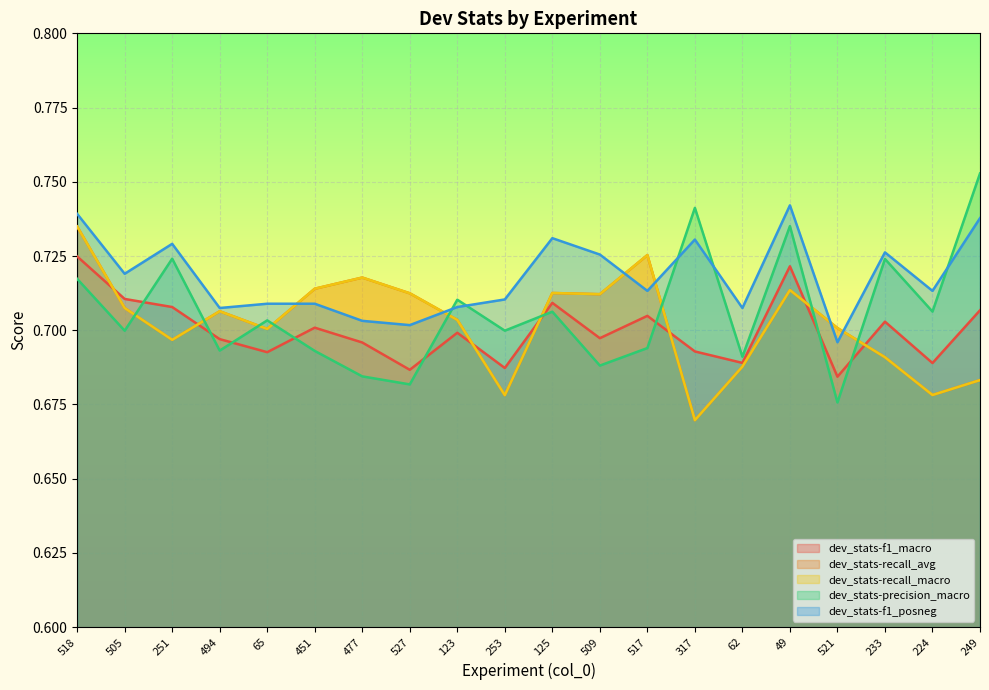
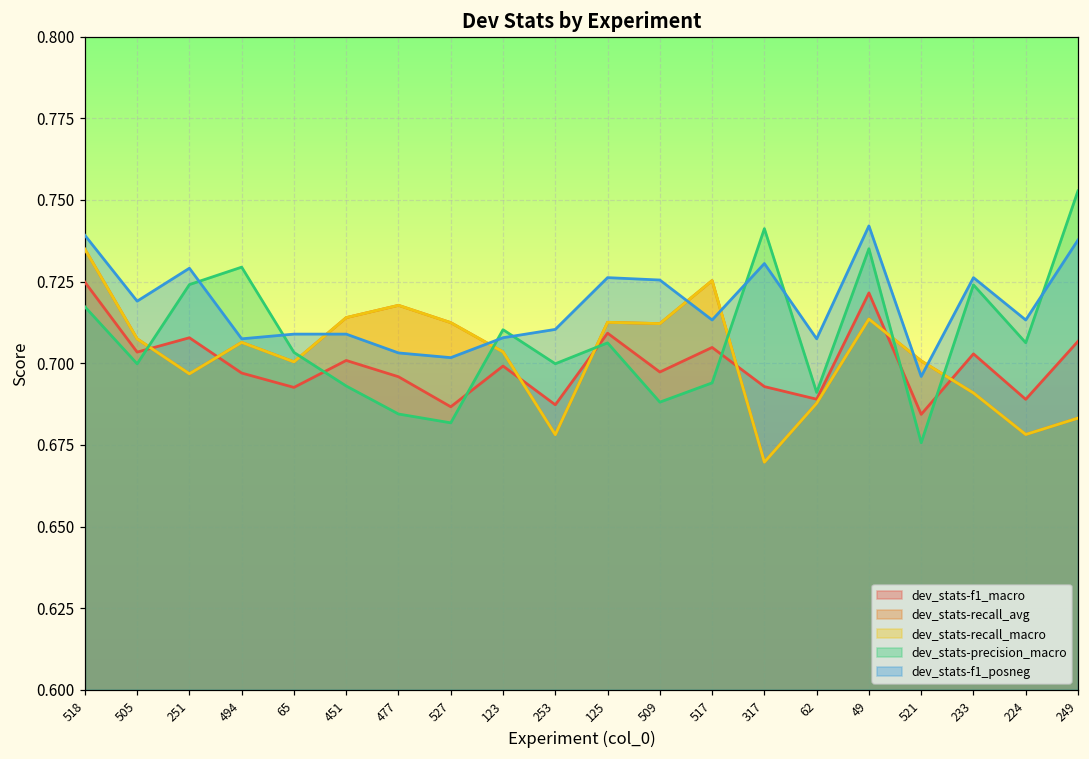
dev_stats-f1_macro, 505: 0.711 -> 0.703
dev_stats-precision_macro, 494: 0.693 -> 0.729
dev_stats-f1_posneg, 125: 0.731 -> 0.726
